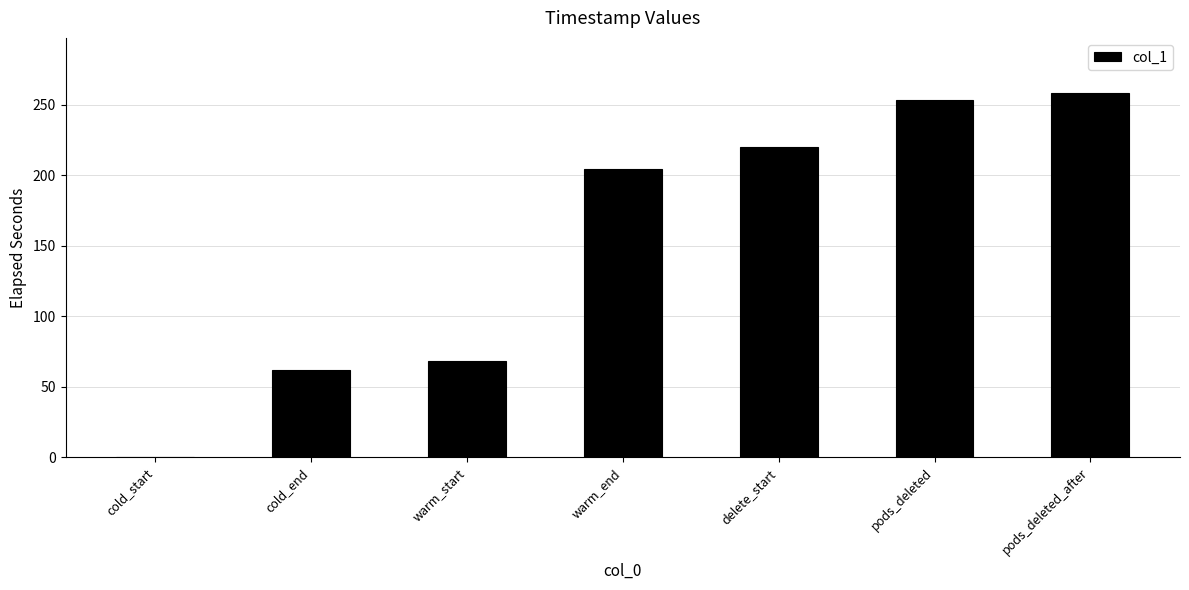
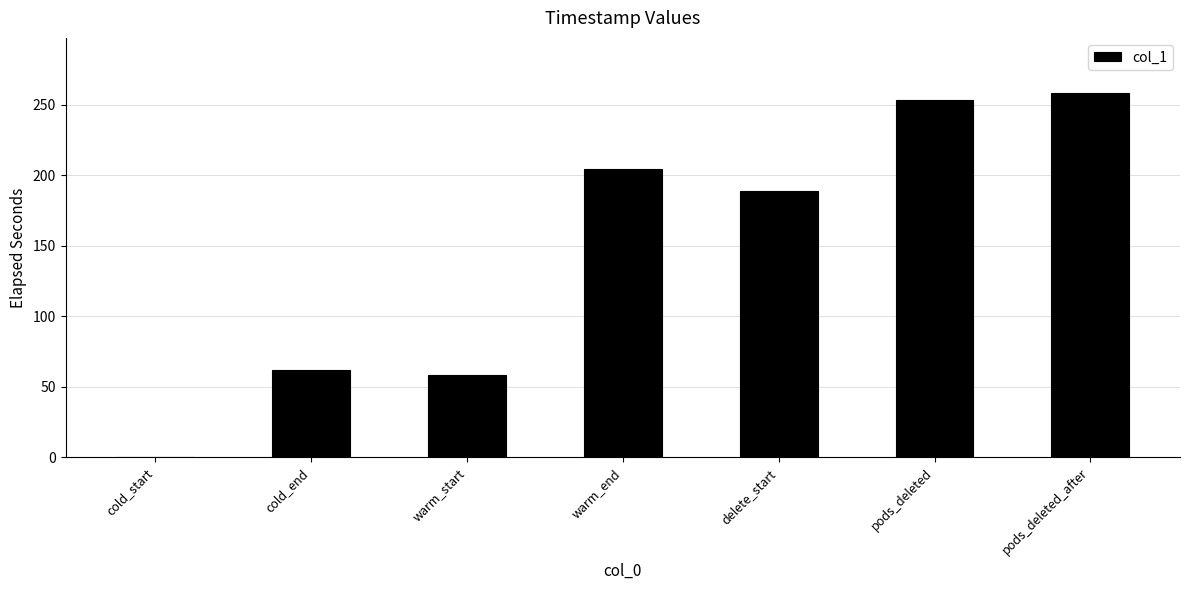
warm_start: 68 -> 58
delete_start: 220 -> 188
